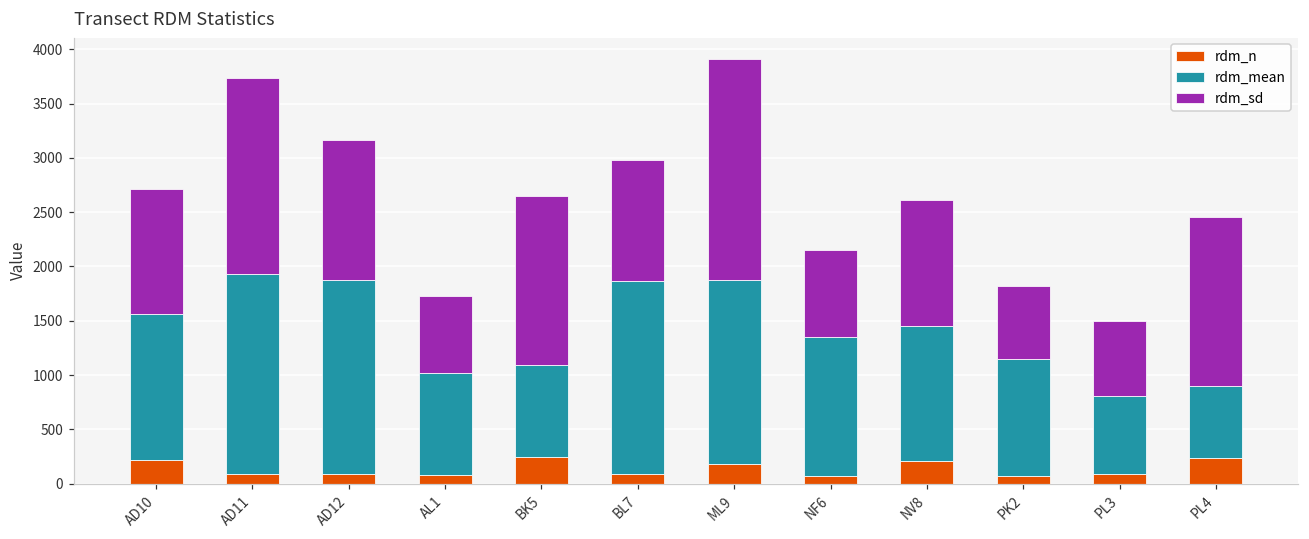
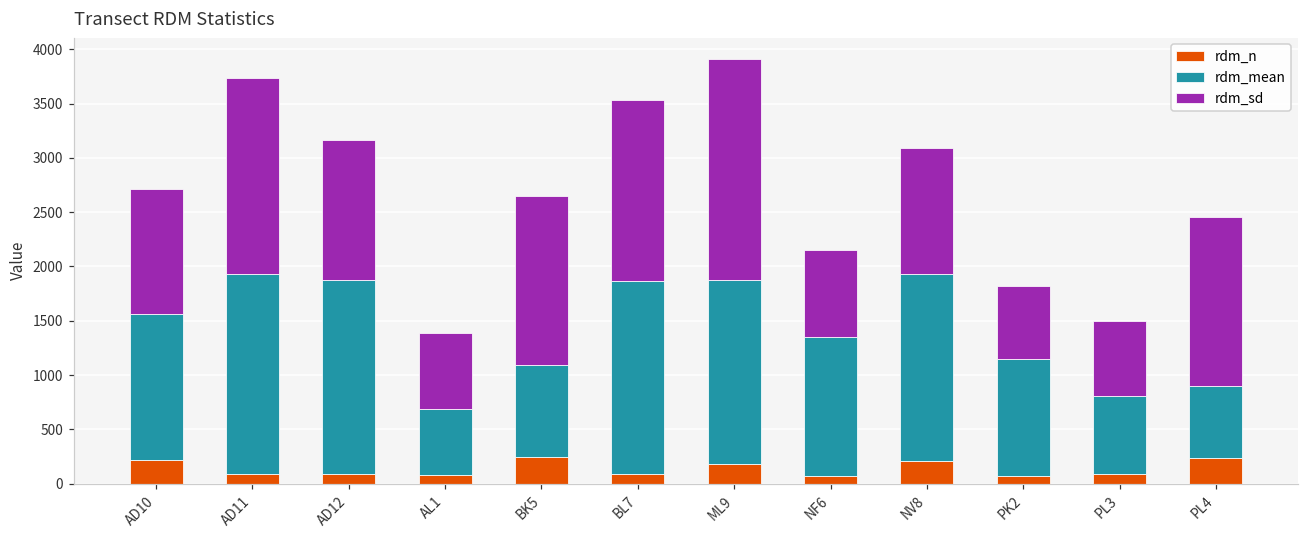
rdm_mean, AL1: 900 -> 600
rdm_sd, BL7: 1100 -> 1700
rdm_mean, NV8: 1200 -> 1700
